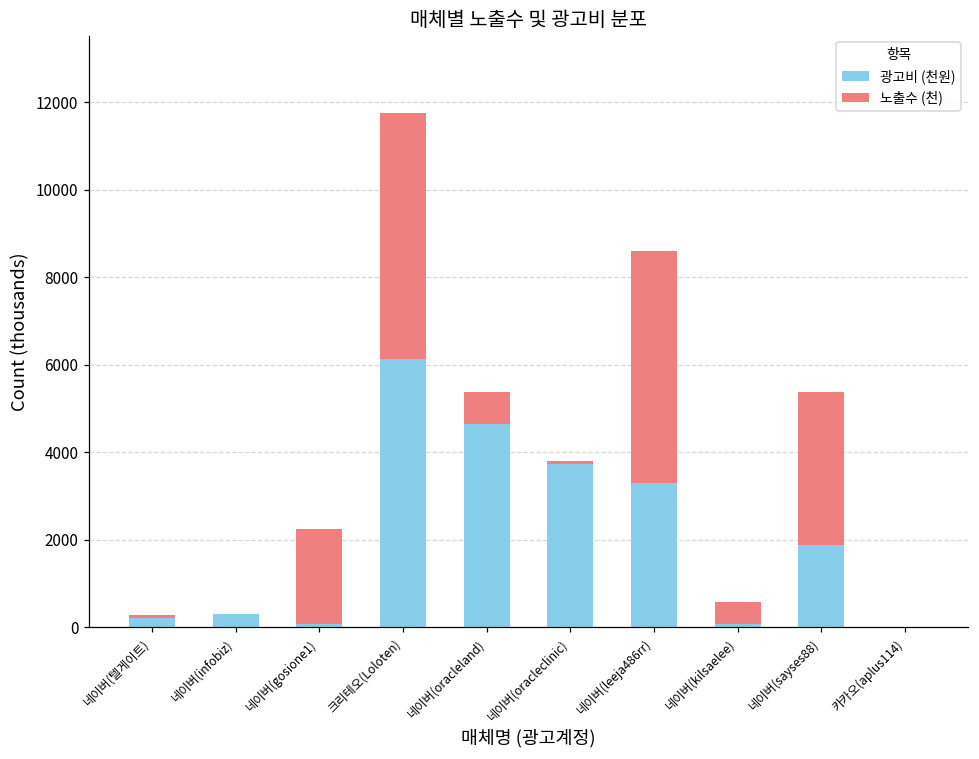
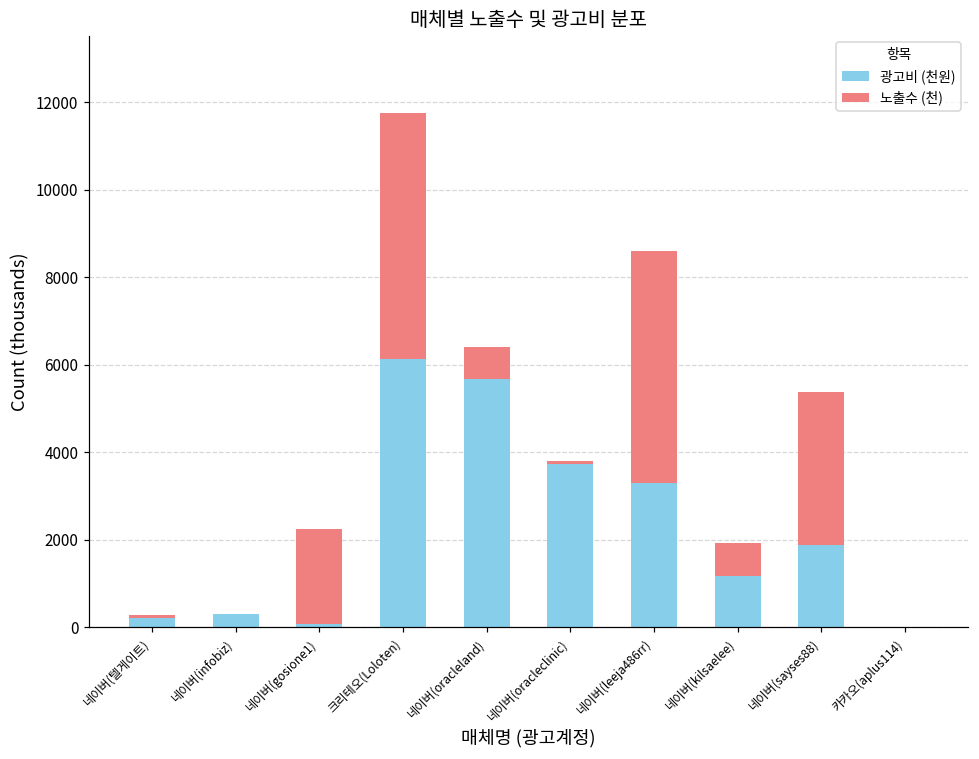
광고비 (천원), 네이버(oracleland): 4600 -> 5700
광고비 (천원), 네이버(kilsaelee): 100 -> 1200
노출수 (천), 네이버(kilsaelee): 500 -> 800
